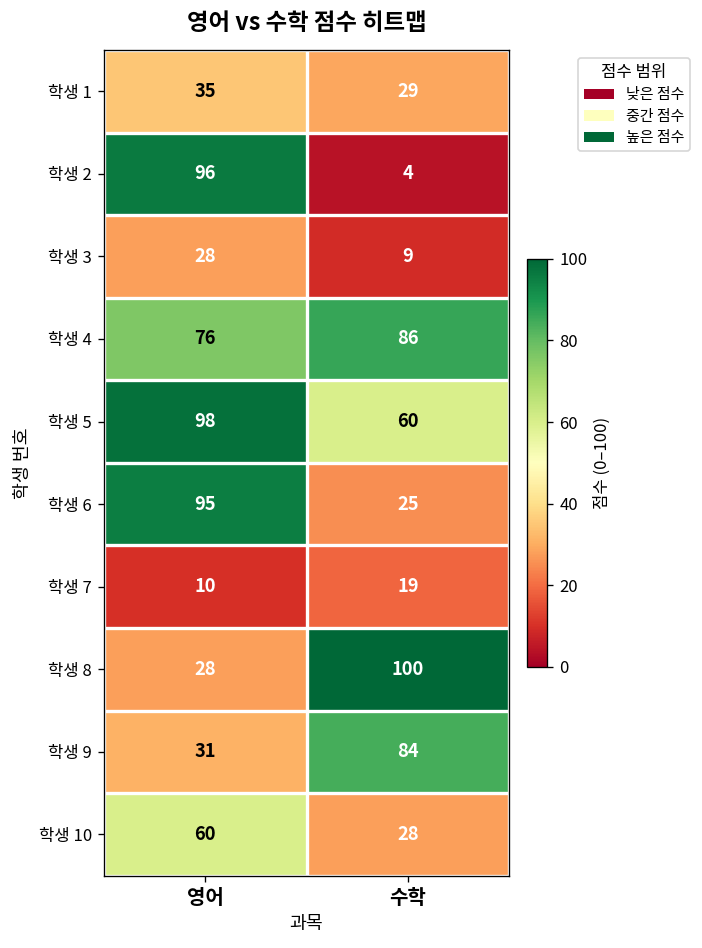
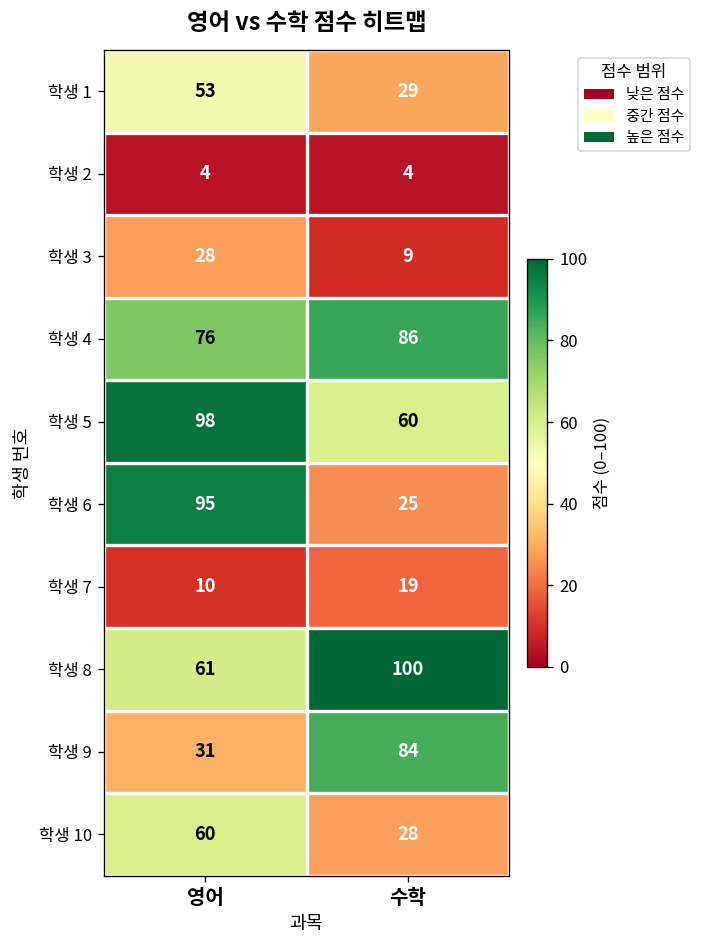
학생 1, 영어: 35 -> 53
학생 2, 영어: 96 -> 4
학생 8, 영어: 28 -> 61
